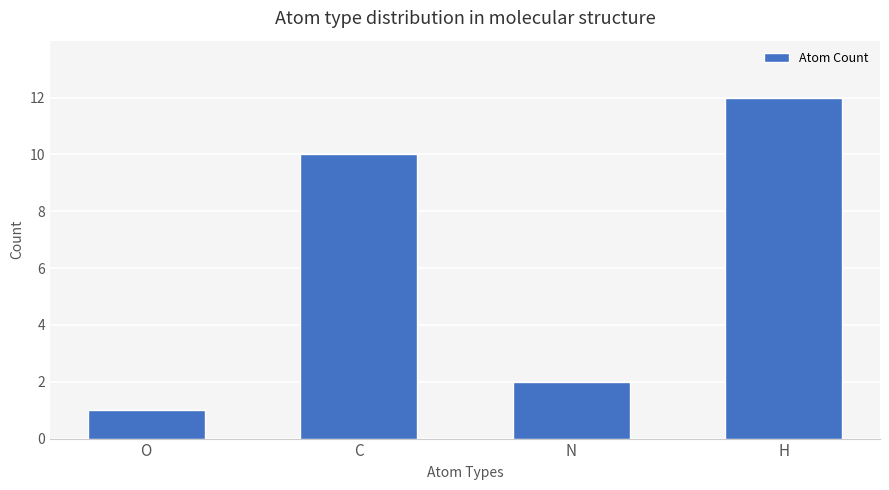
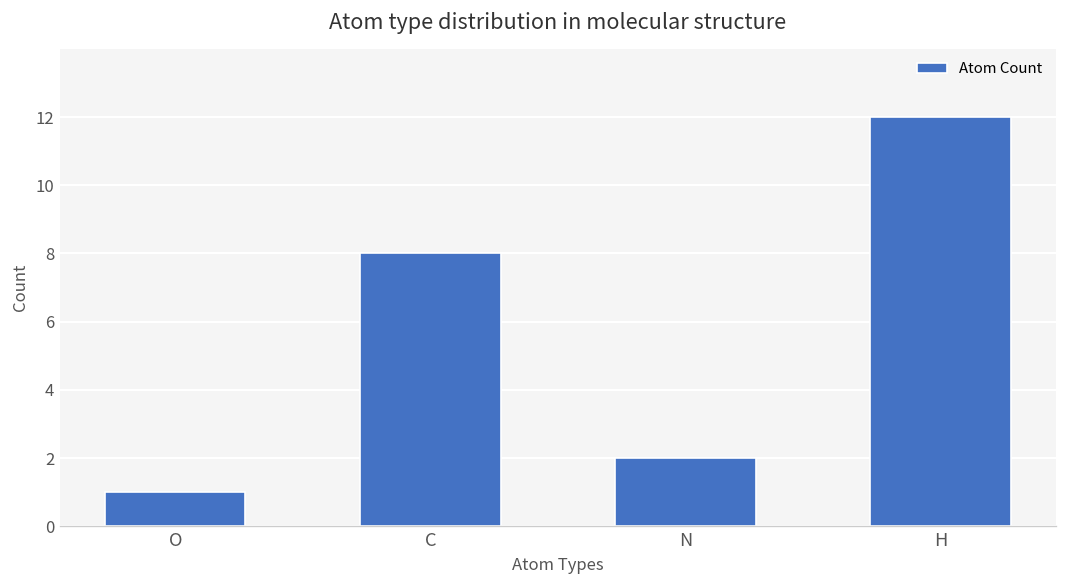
C: 10 -> 8
